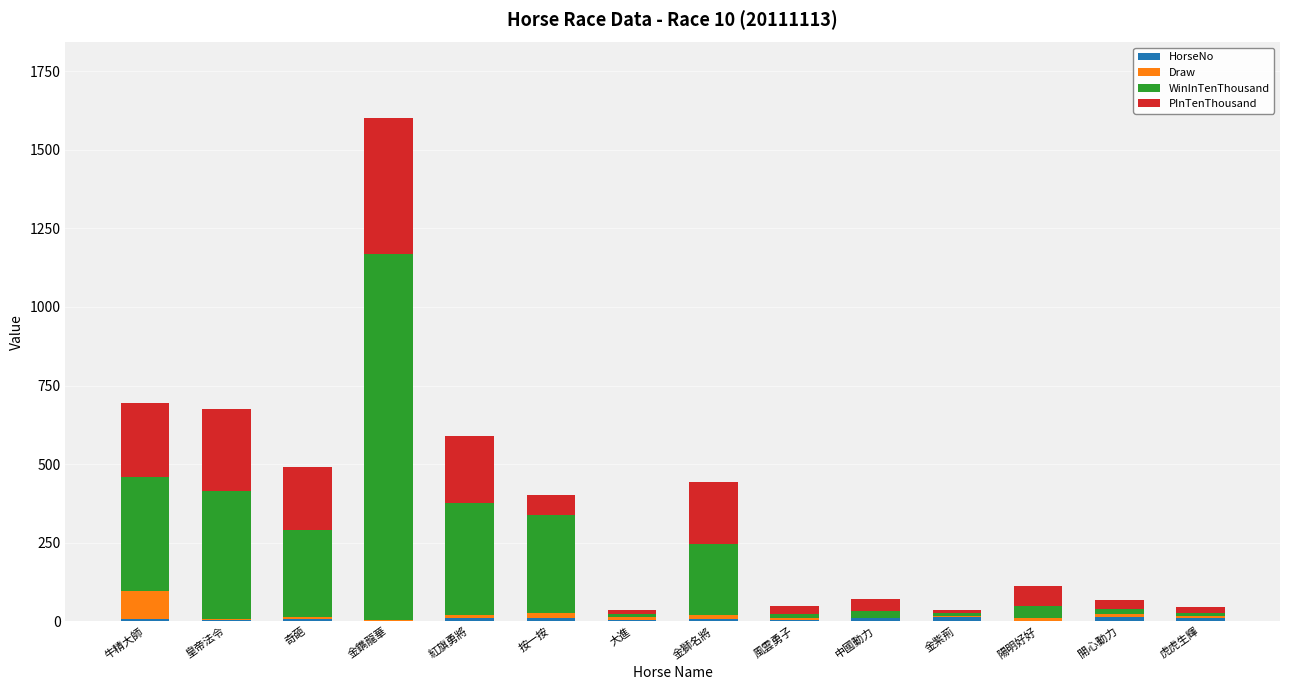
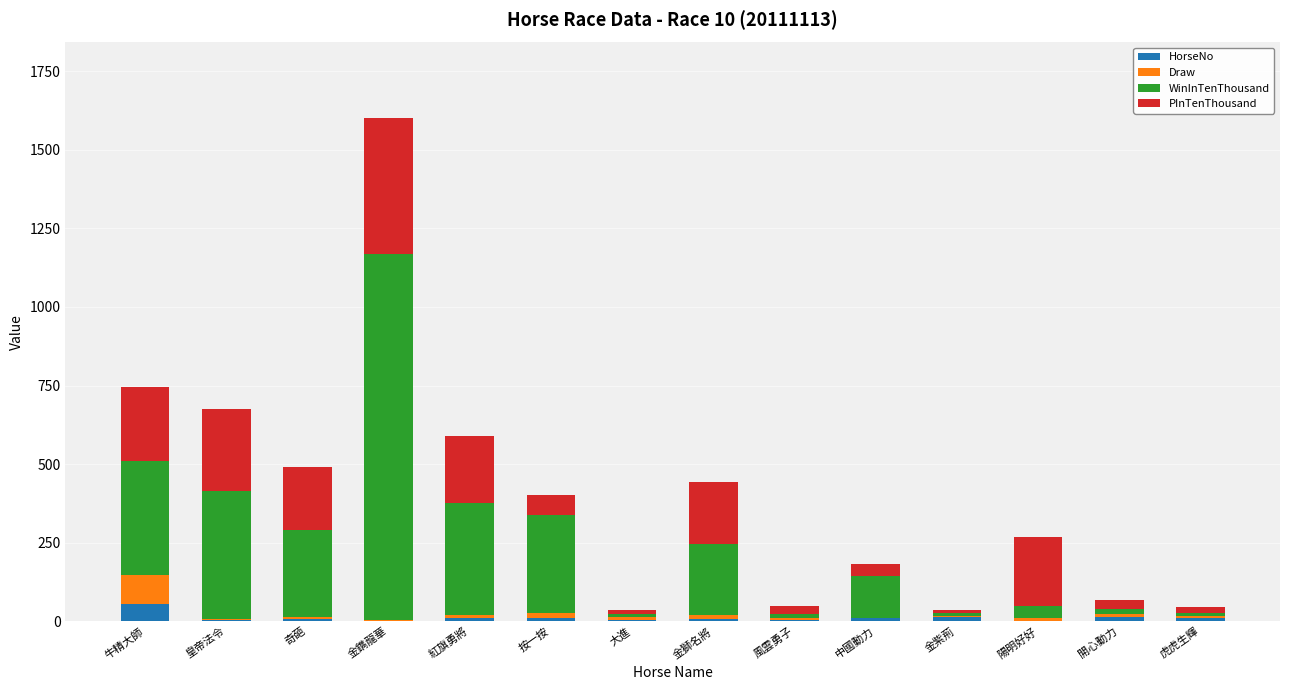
HorseNo, 牛精大師: 10 -> 60
WinInTenThousand, 中國動力: 20 -> 130
PInTenThousand, 陽明好好: 60 -> 220
